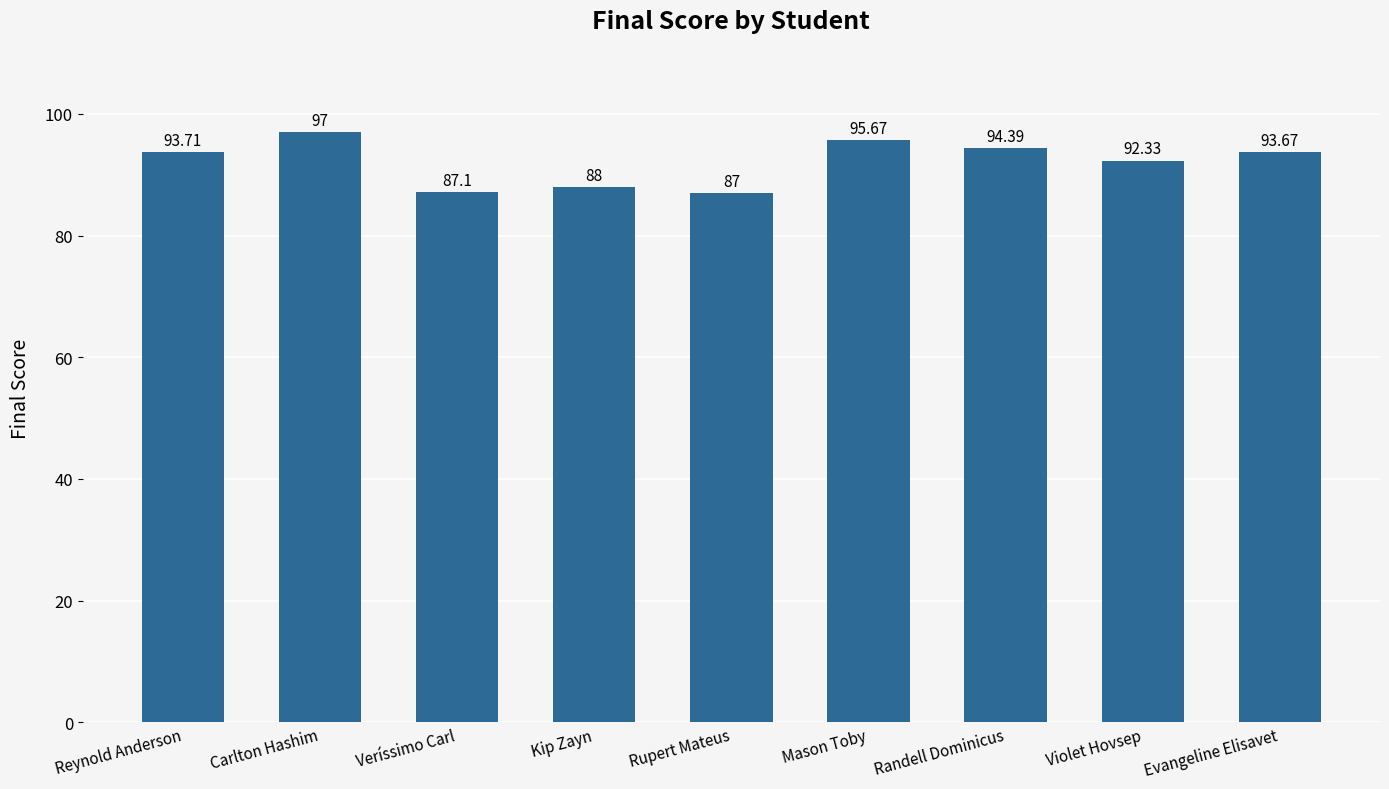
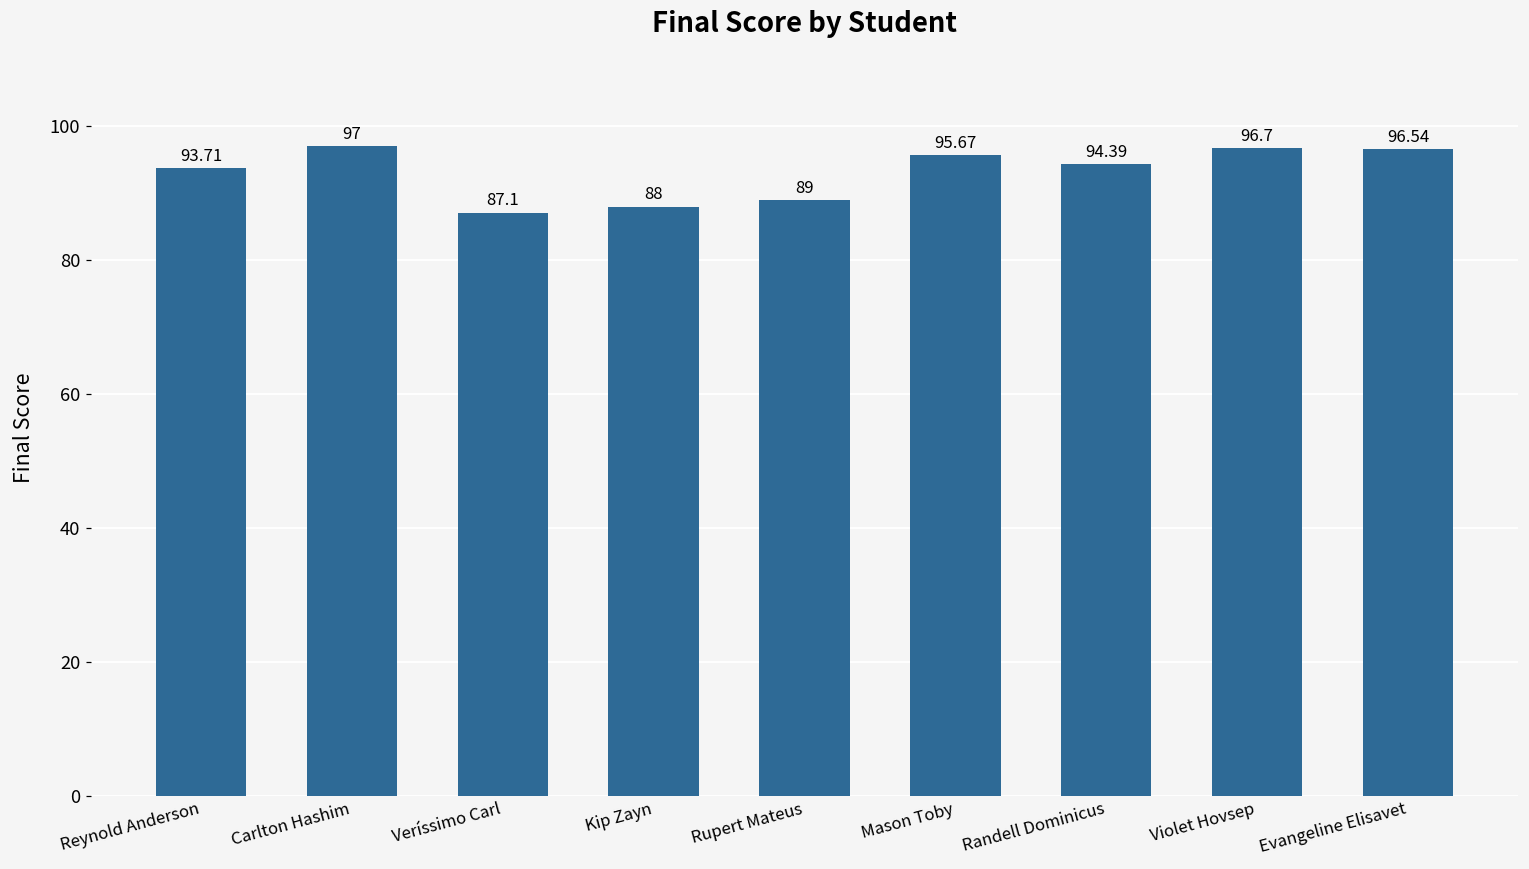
Rupert Mateus: 87 -> 89
Violet Hovsep: 92.33 -> 96.7
Evangeline Elisavet: 93.67 -> 96.54
